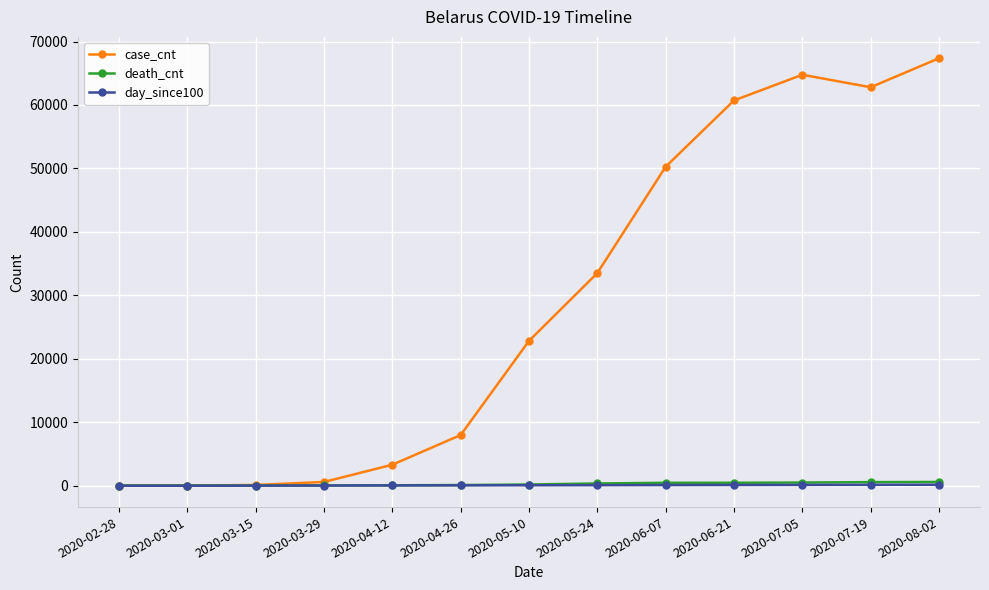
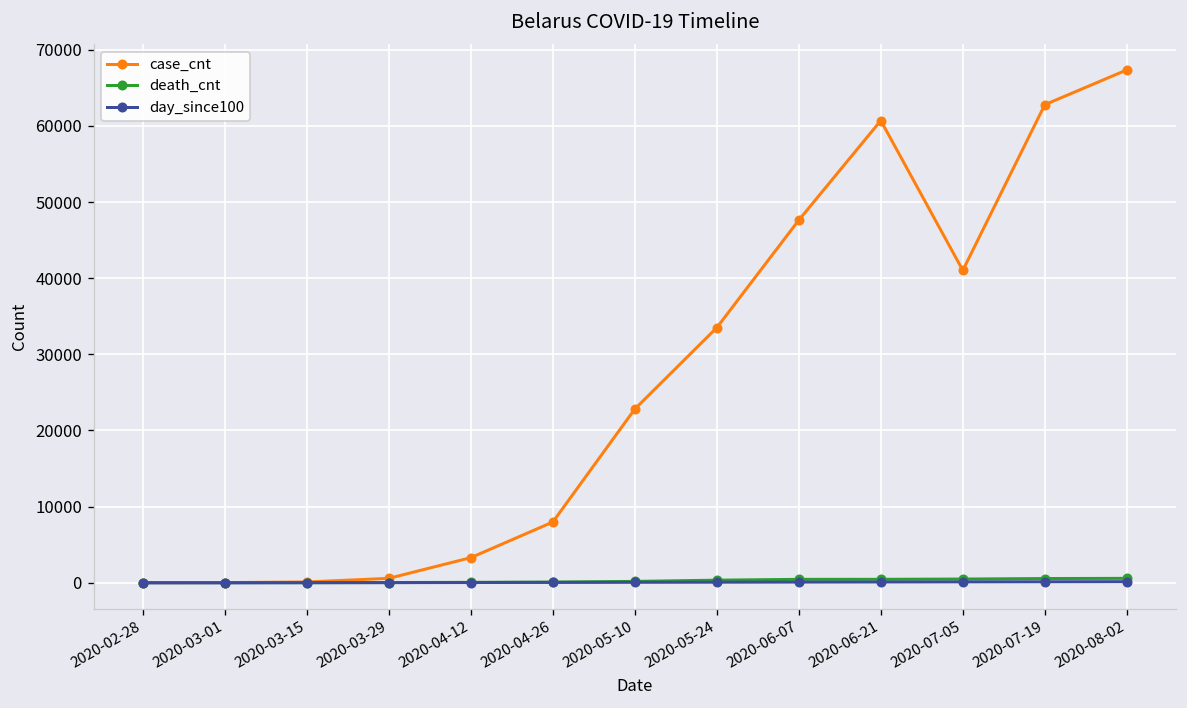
case_cnt, 2020-06-07: 50000 -> 48000
case_cnt, 2020-07-05: 65000 -> 41000
